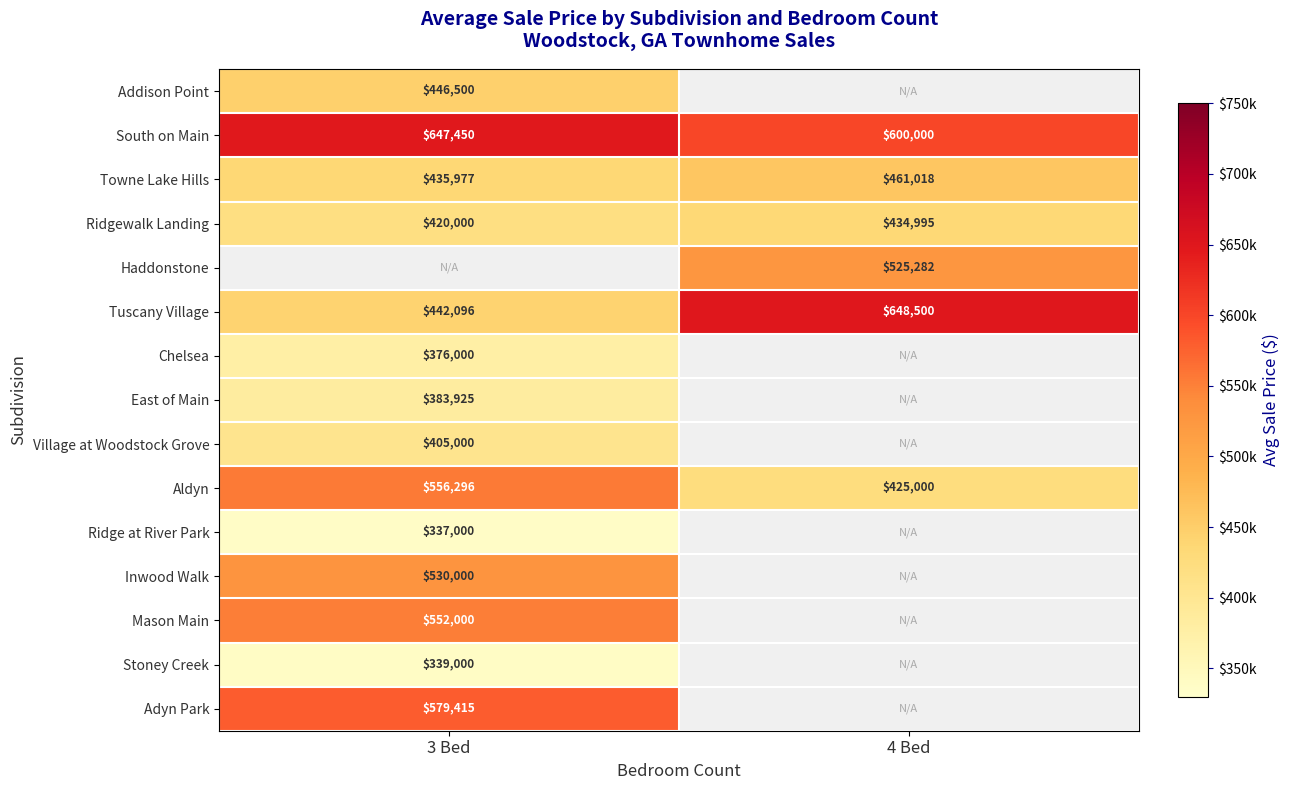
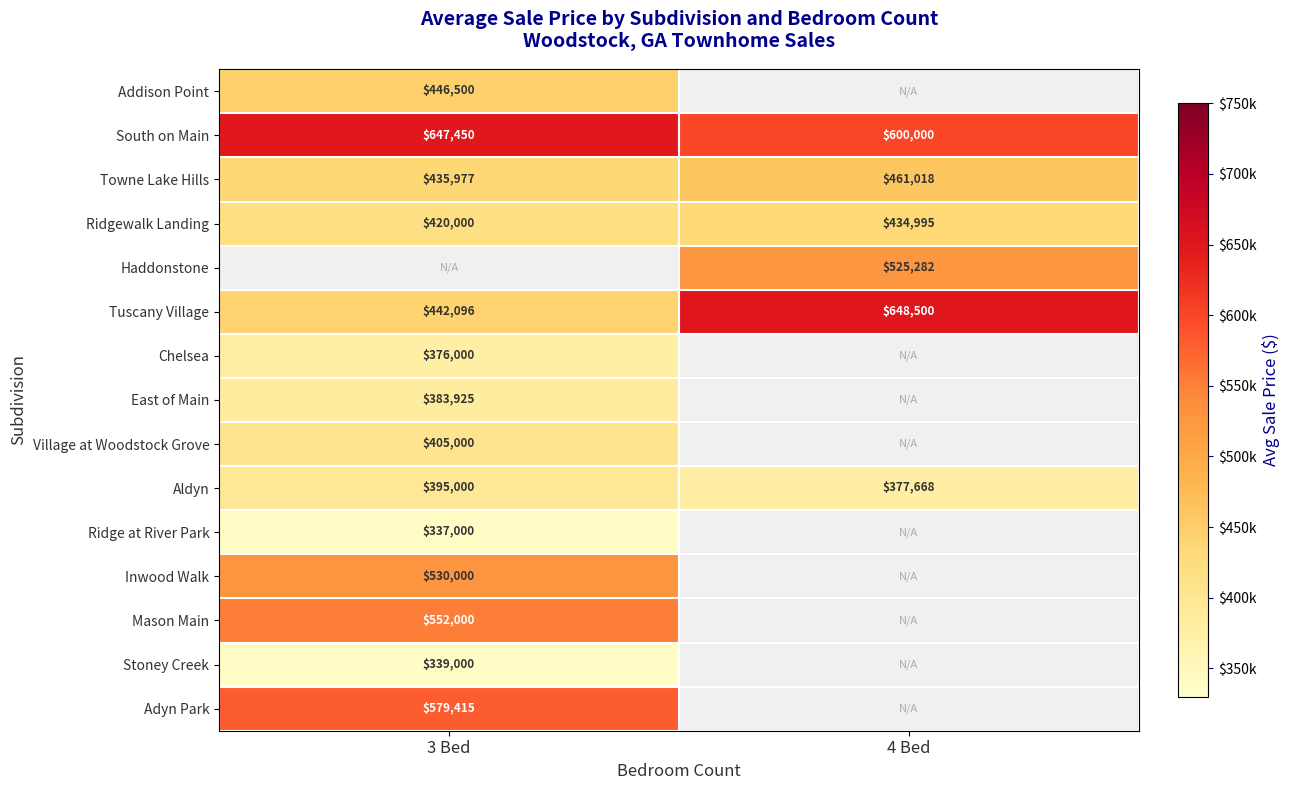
Aldyn, 3 Bed: $556,296 -> $395,000
Aldyn, 4 Bed: $425,000 -> $377,668
